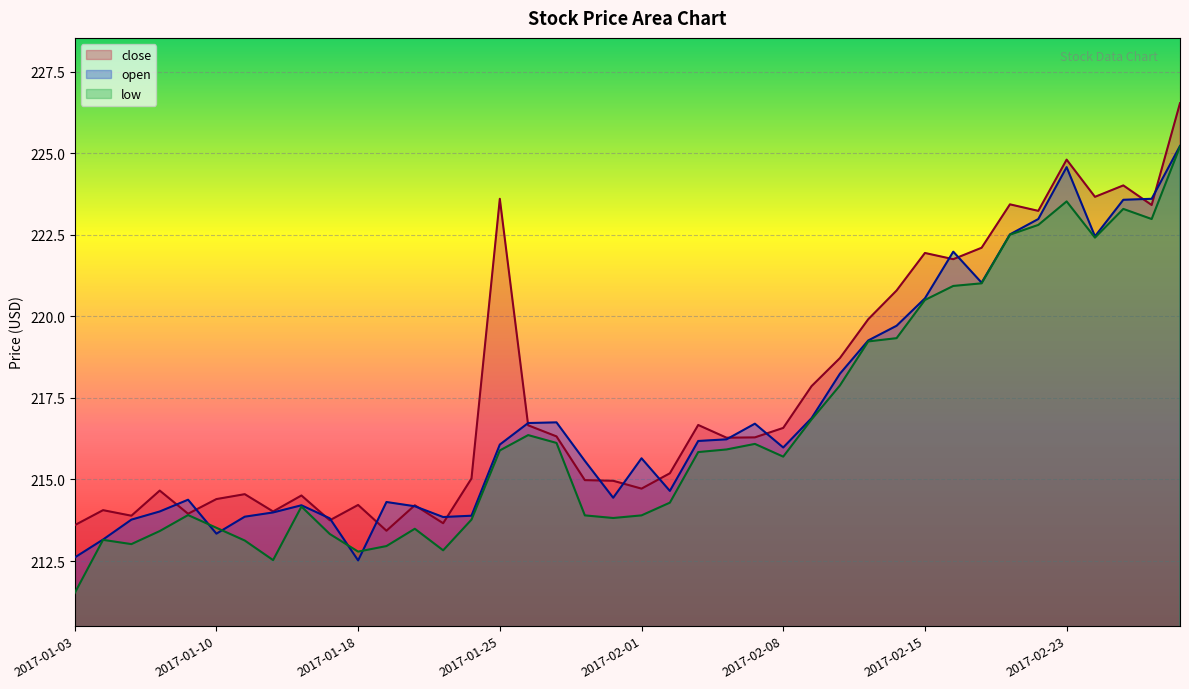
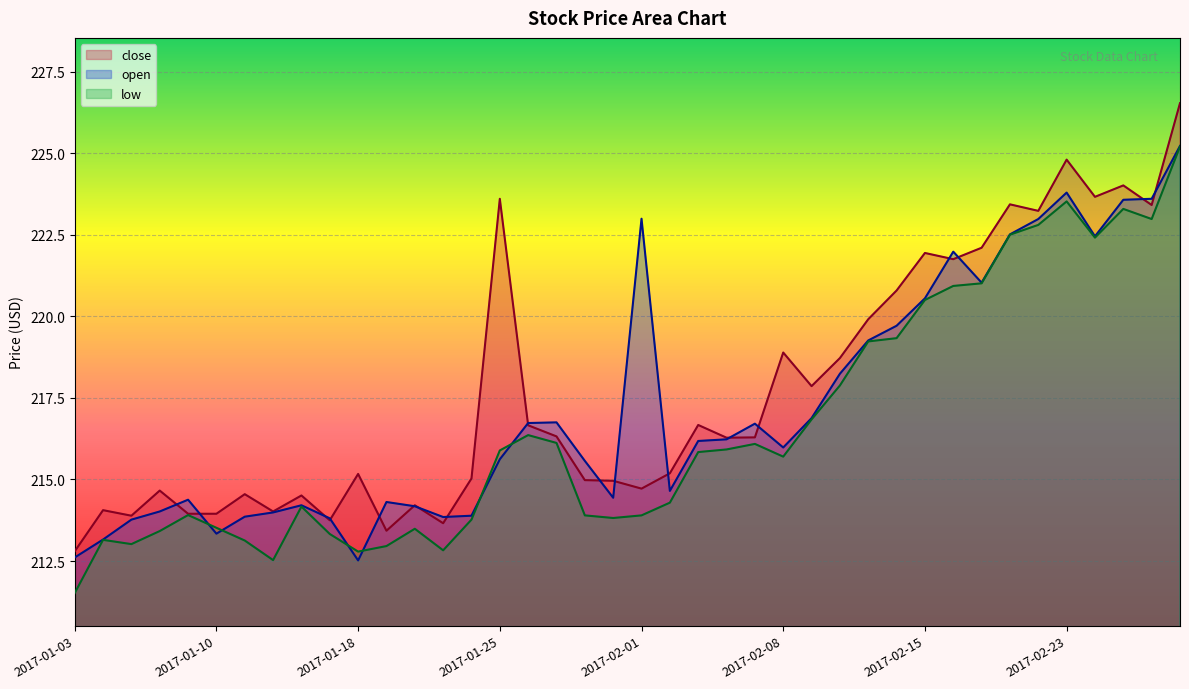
close, 2017-01-03: 213.6 -> 212.8
close, 2017-01-10: 214.4 -> 214.0
close, 2017-01-18: 214.2 -> 215.2
open, 2017-01-25: 216.1 -> 215.6
open, 2017-02-01: 215.7 -> 223.0
close, 2017-02-08: 216.6 -> 218.9
open, 2017-02-23: 224.6 -> 223.8
